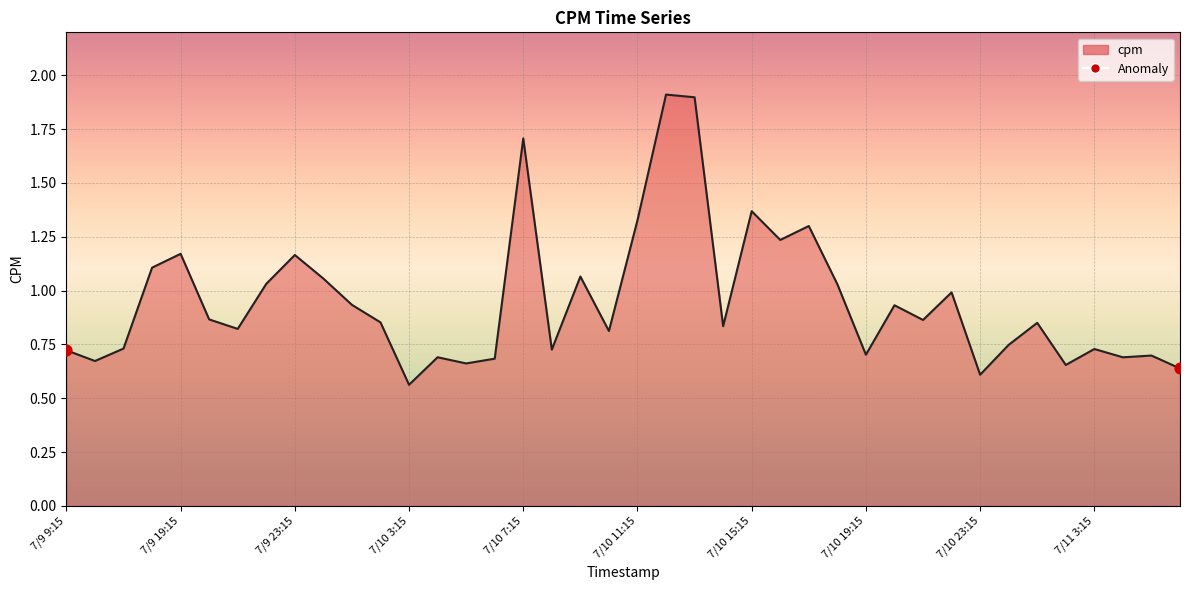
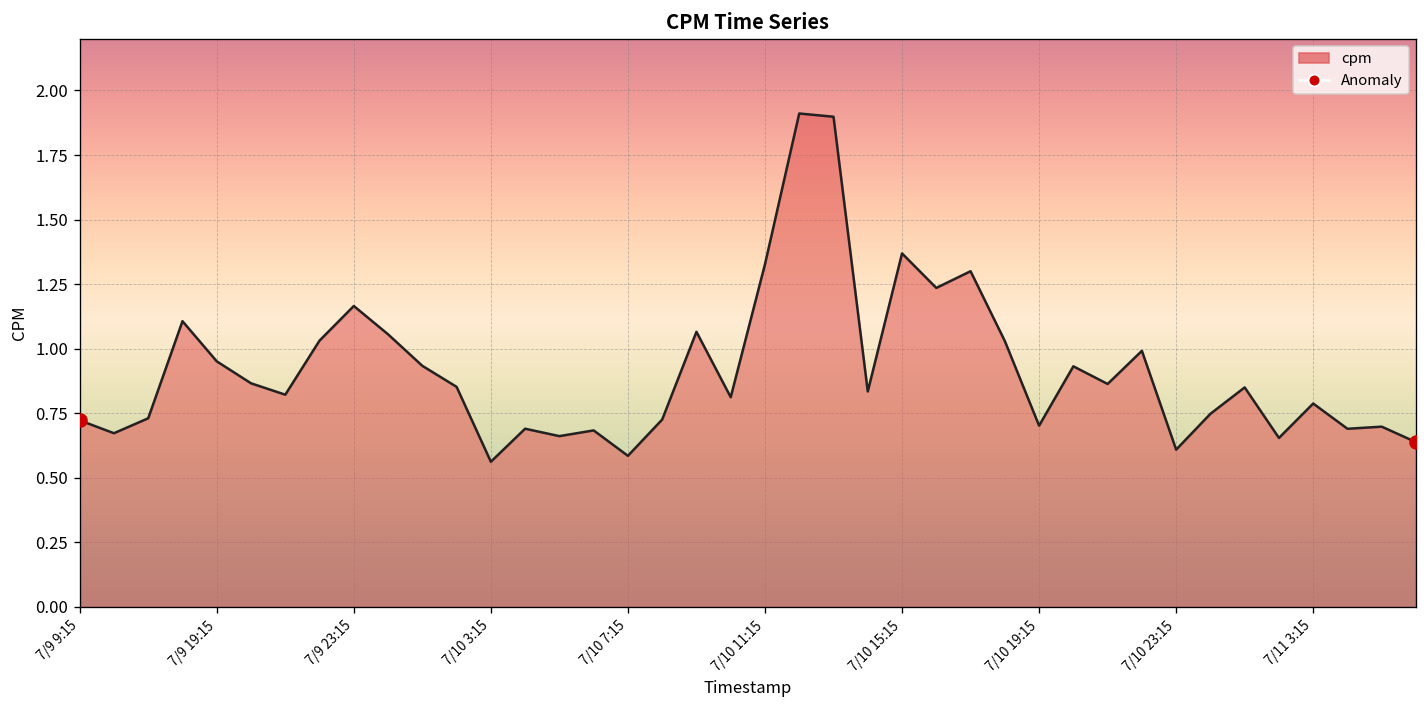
cpm, 7/9 19:15: 1.17 -> 0.95
cpm, 7/10 7:15: 1.71 -> 0.59
cpm, 7/11 3:15: 0.73 -> 0.79
